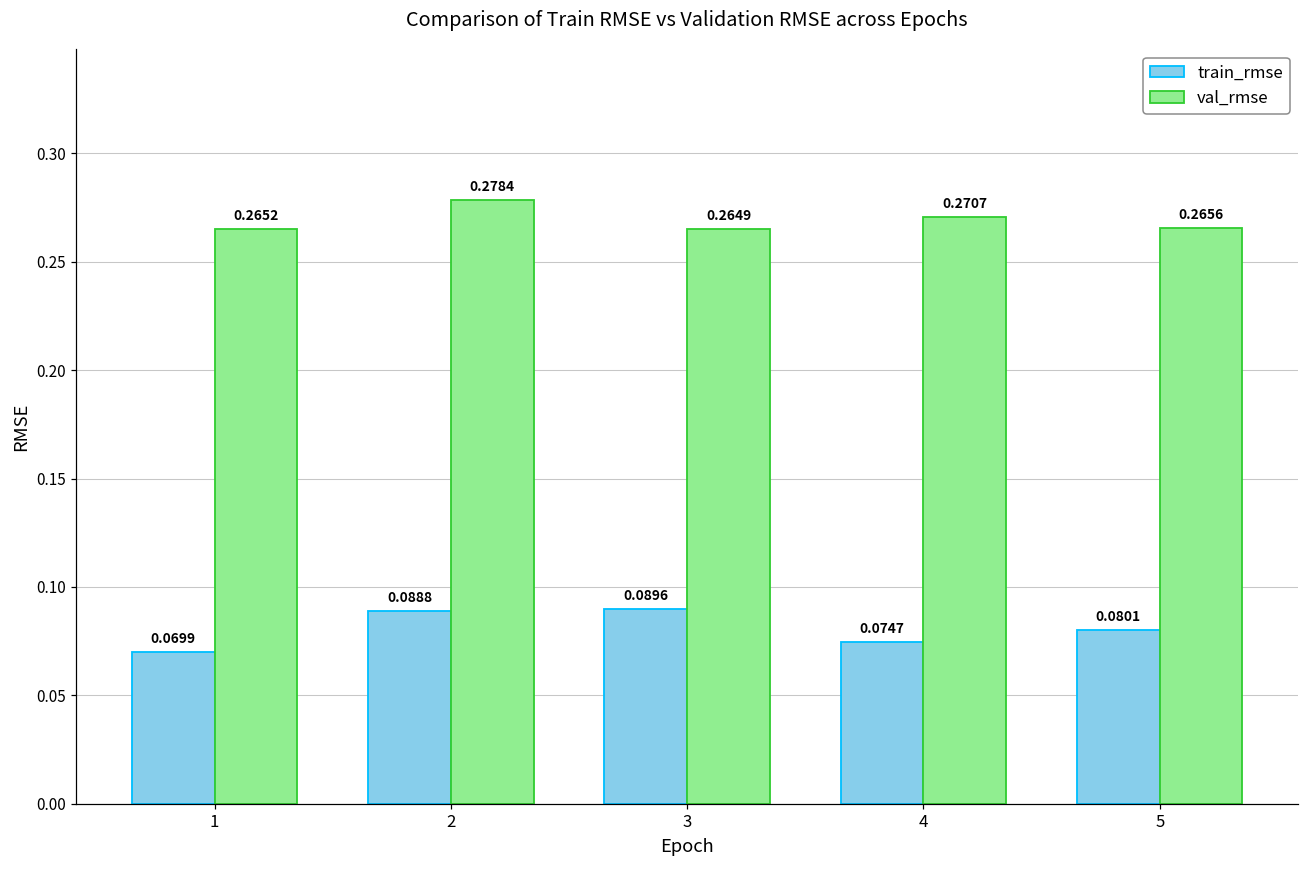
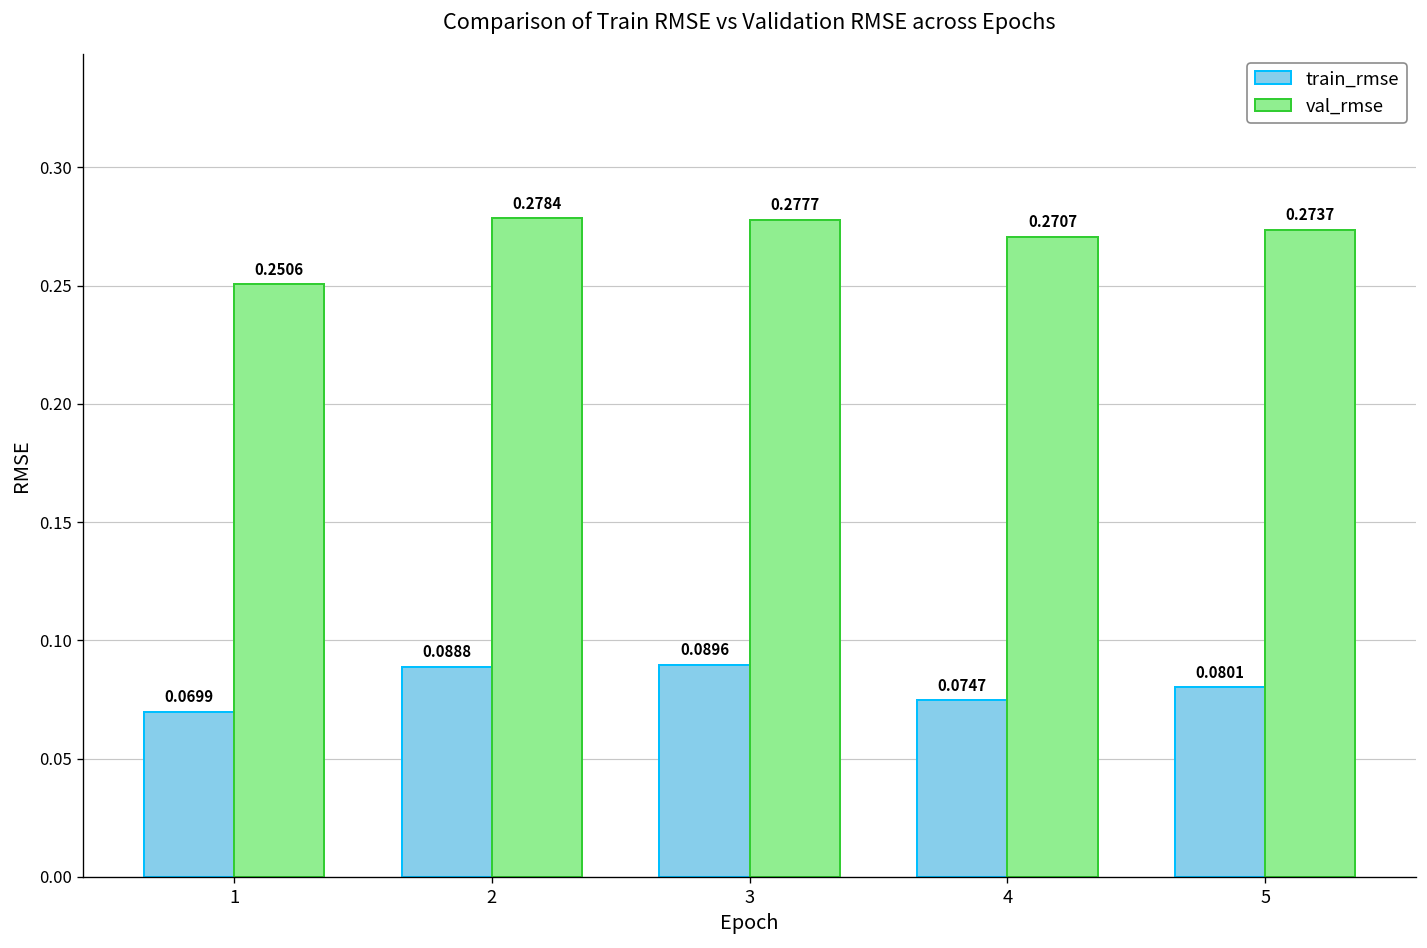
val_rmse, 1: 0.2652 -> 0.2506
val_rmse, 3: 0.2649 -> 0.2777
val_rmse, 5: 0.2656 -> 0.2737
